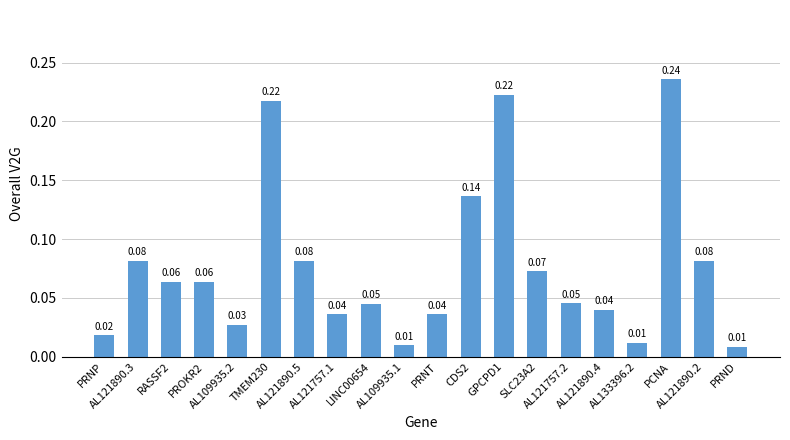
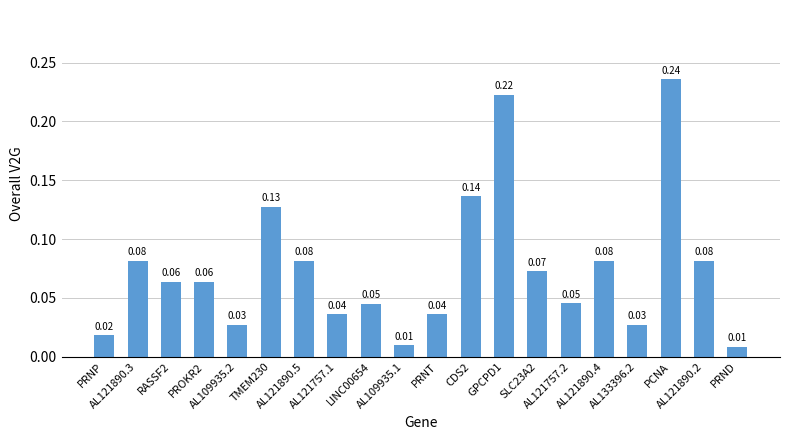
TMEM230: 0.22 -> 0.13
AL121890.4: 0.04 -> 0.08
AL133396.2: 0.01 -> 0.03
